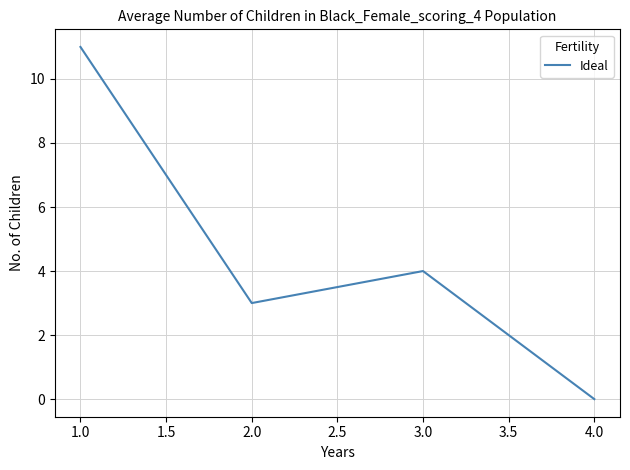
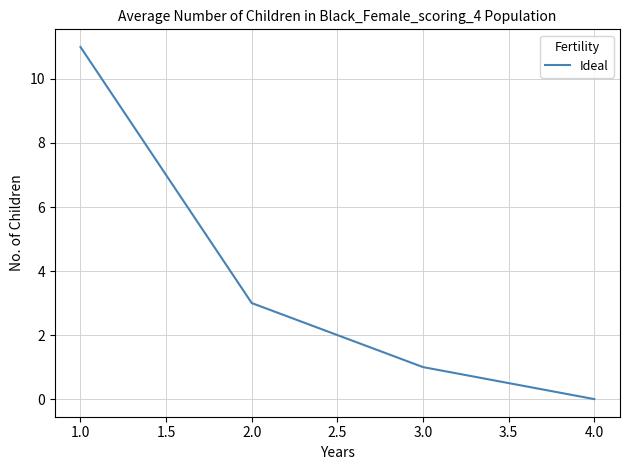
3.0: 4 -> 1
